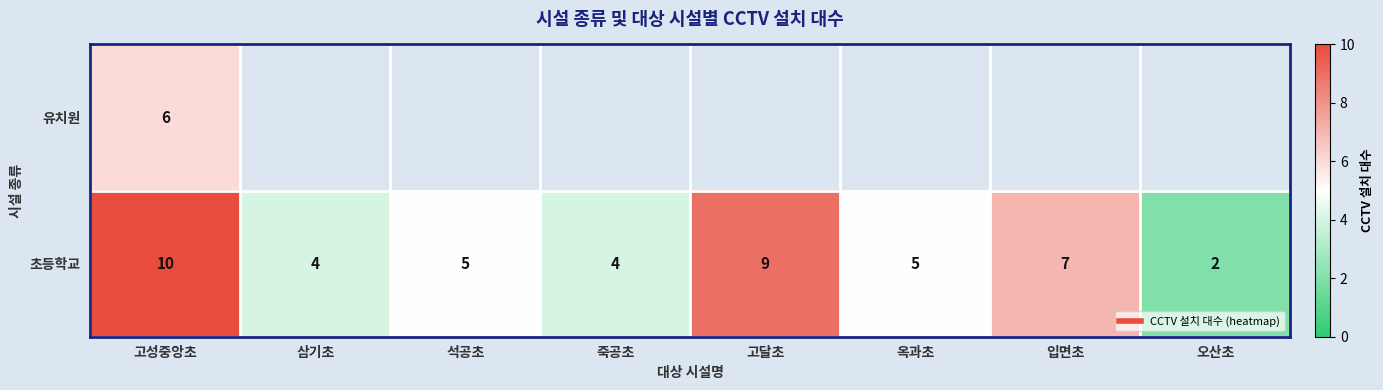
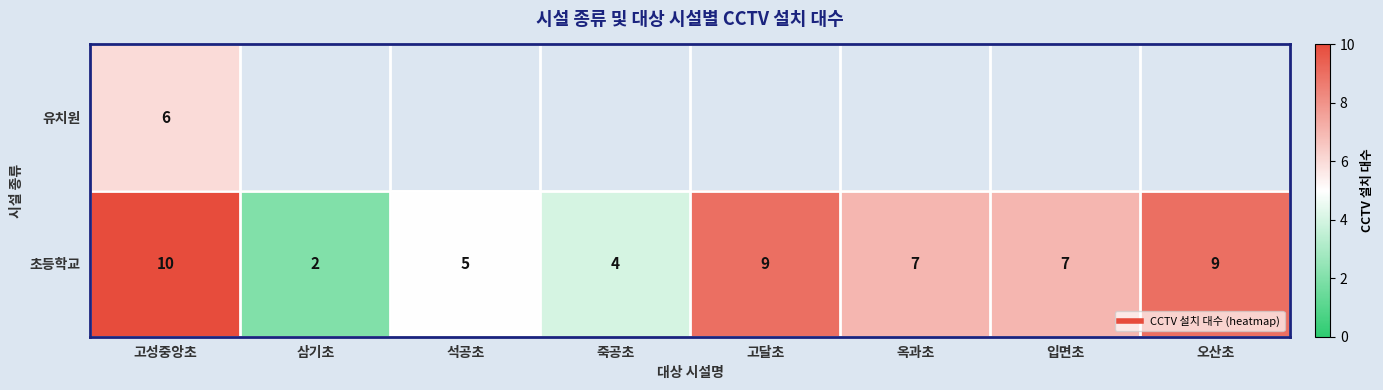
초등학교, 삼기초: 4 -> 2
초등학교, 옥과초: 5 -> 7
초등학교, 오산초: 2 -> 9
